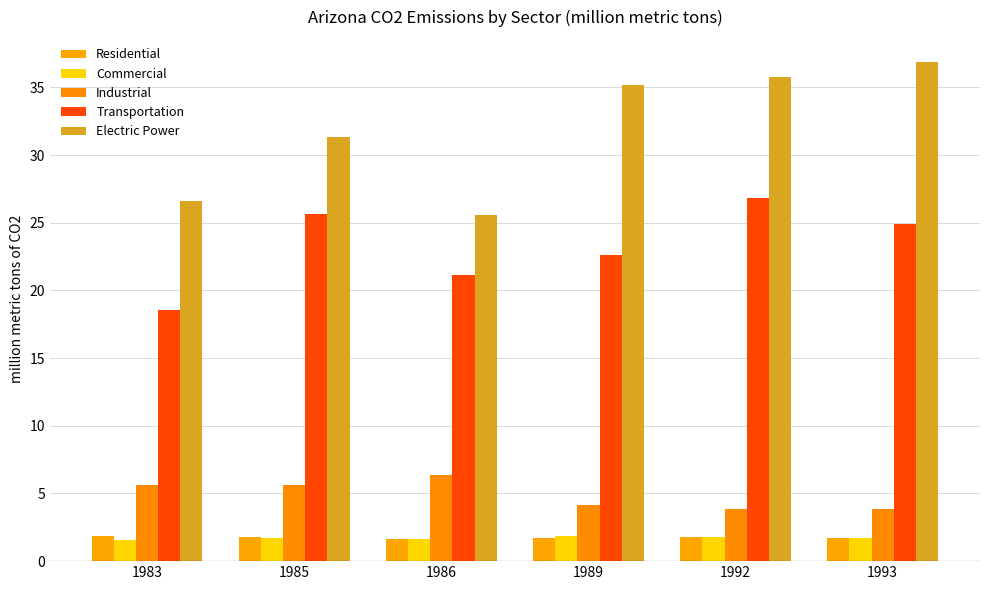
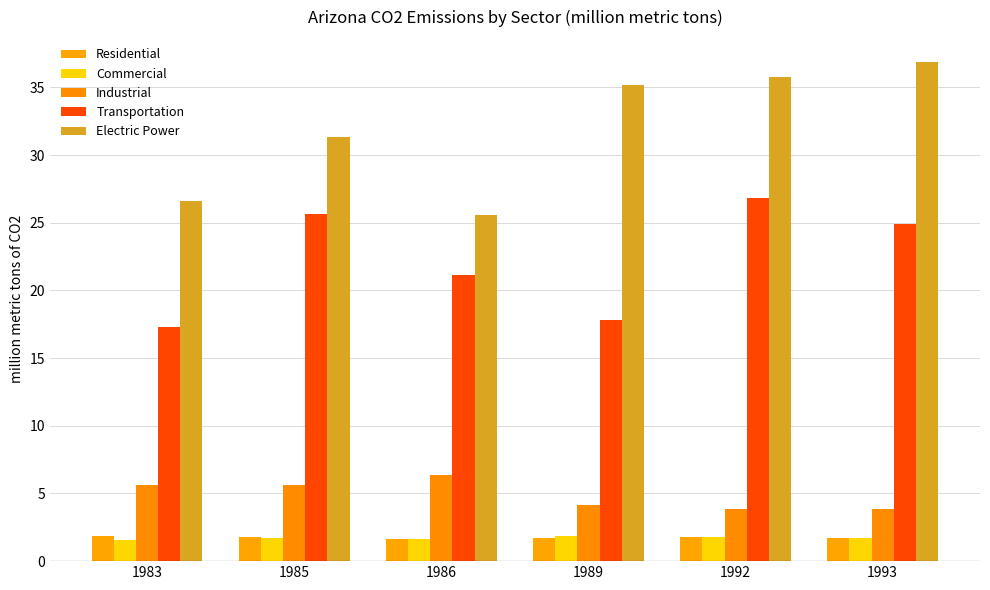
Transportation, 1983: 18.5 -> 17.3
Transportation, 1989: 22.6 -> 17.8
